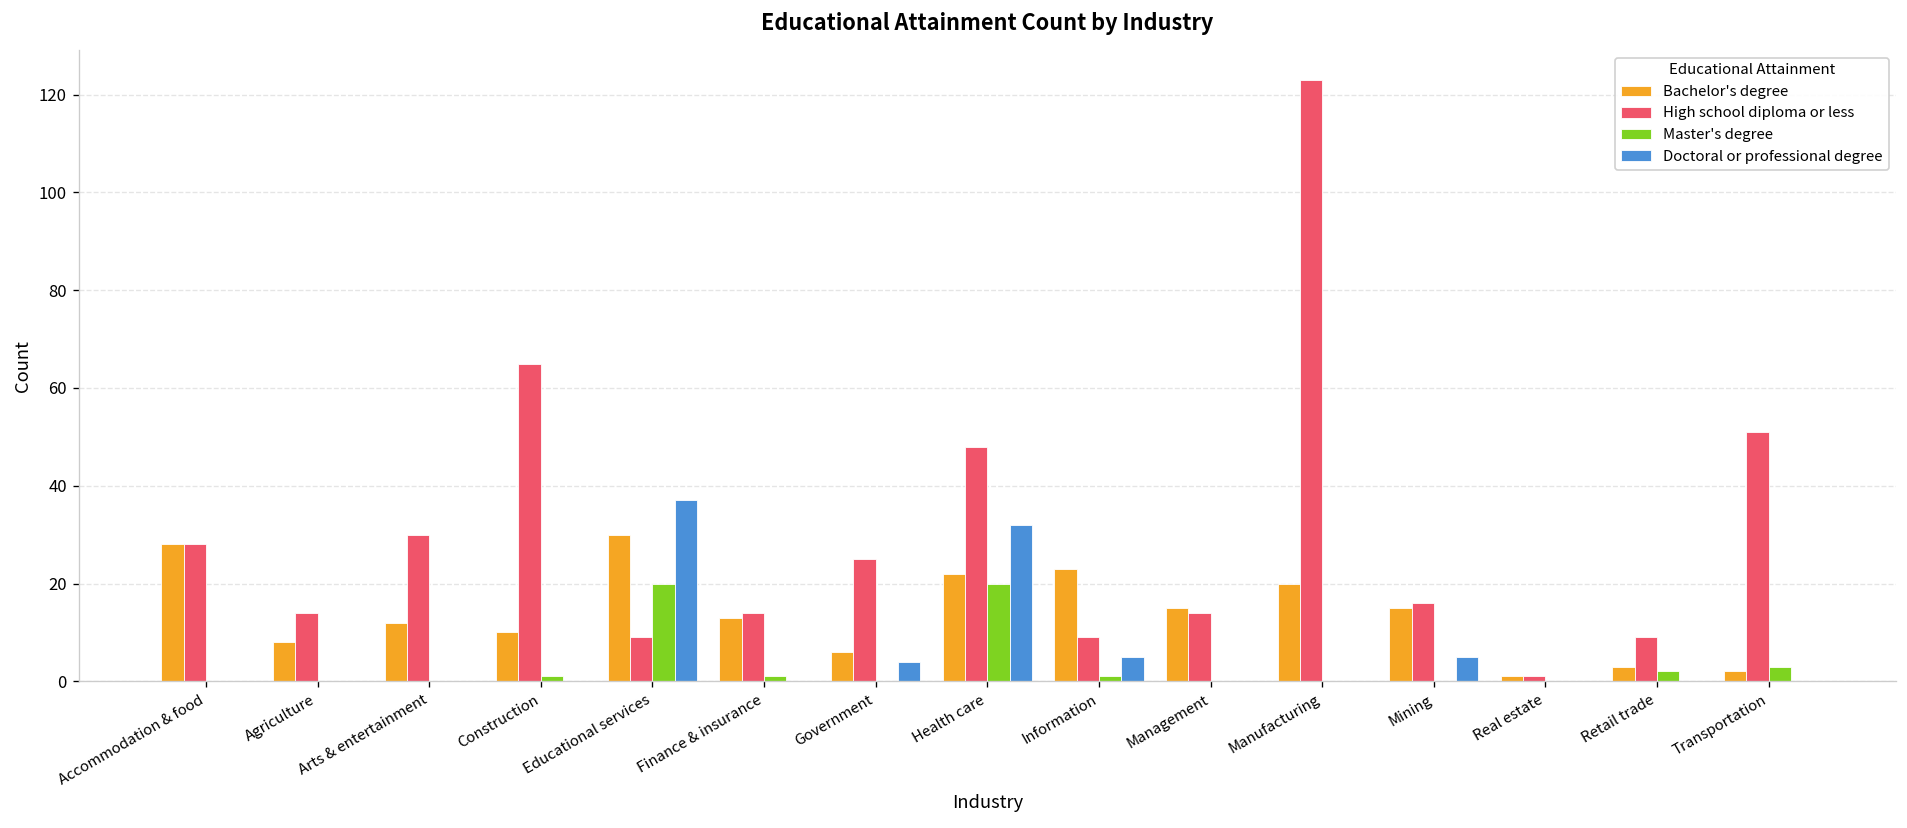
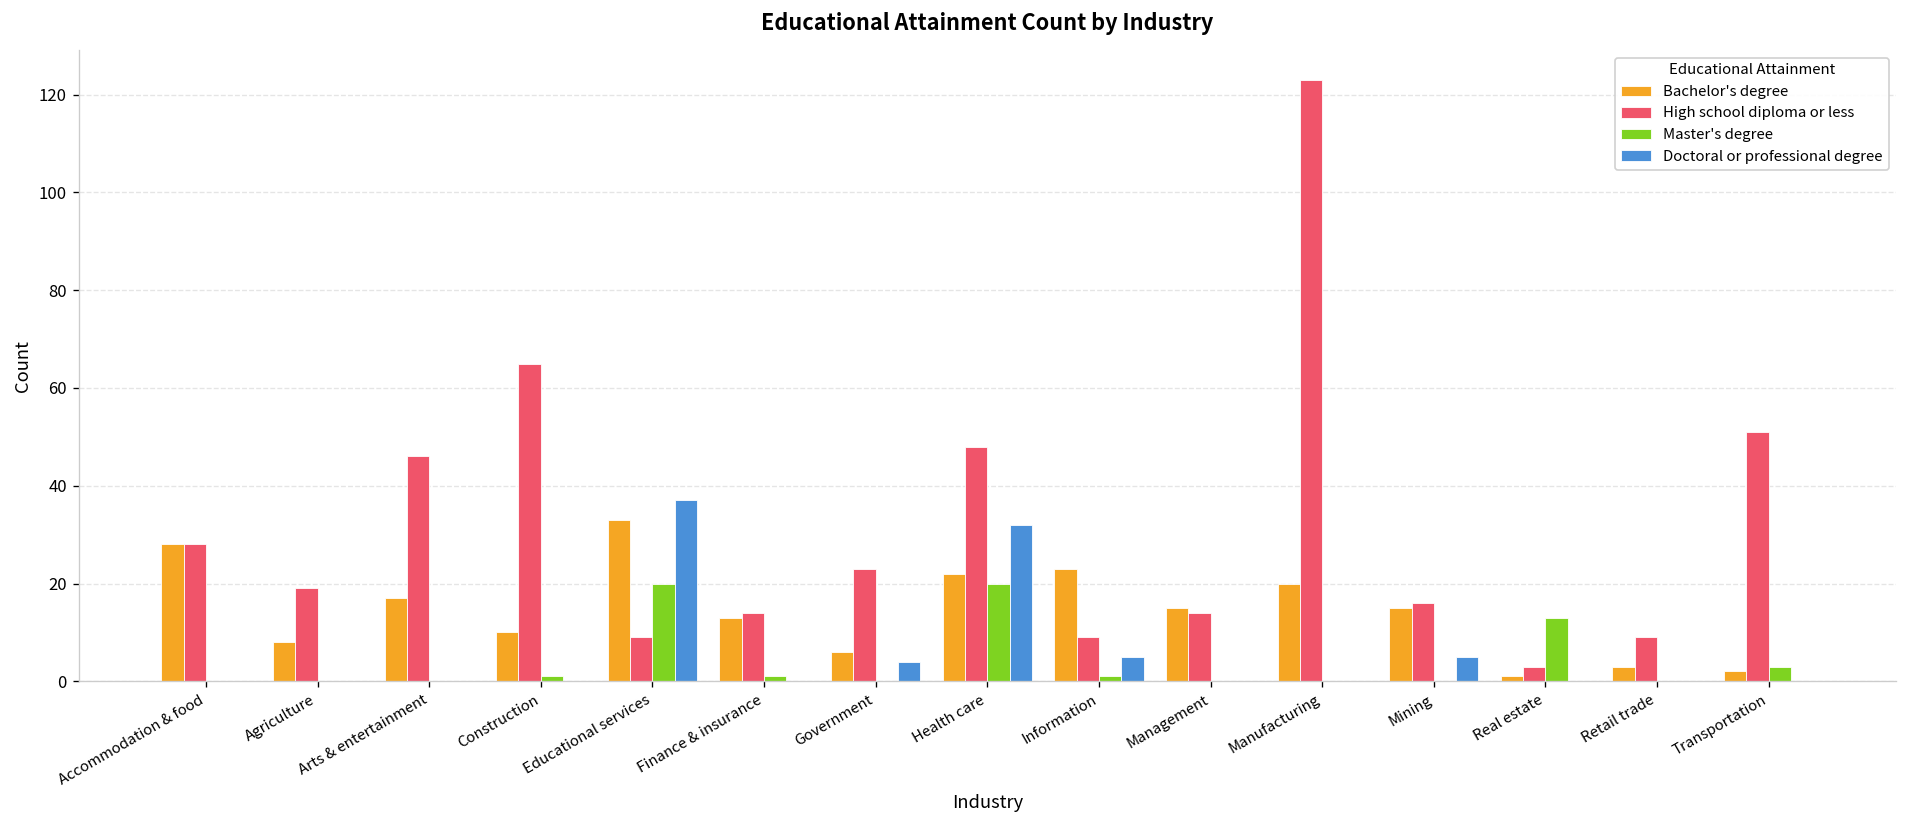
High school diploma or less, Agriculture: 14 -> 19
Bachelor's degree, Arts & entertainment: 12 -> 17
High school diploma or less, Arts & entertainment: 30 -> 46
Bachelor's degree, Educational services: 30 -> 33
High school diploma or less, Government: 25 -> 23
High school diploma or less, Real estate: 1 -> 3
Master's degree, Real estate: 0 -> 13
Master's degree, Retail trade: 2 -> 0
